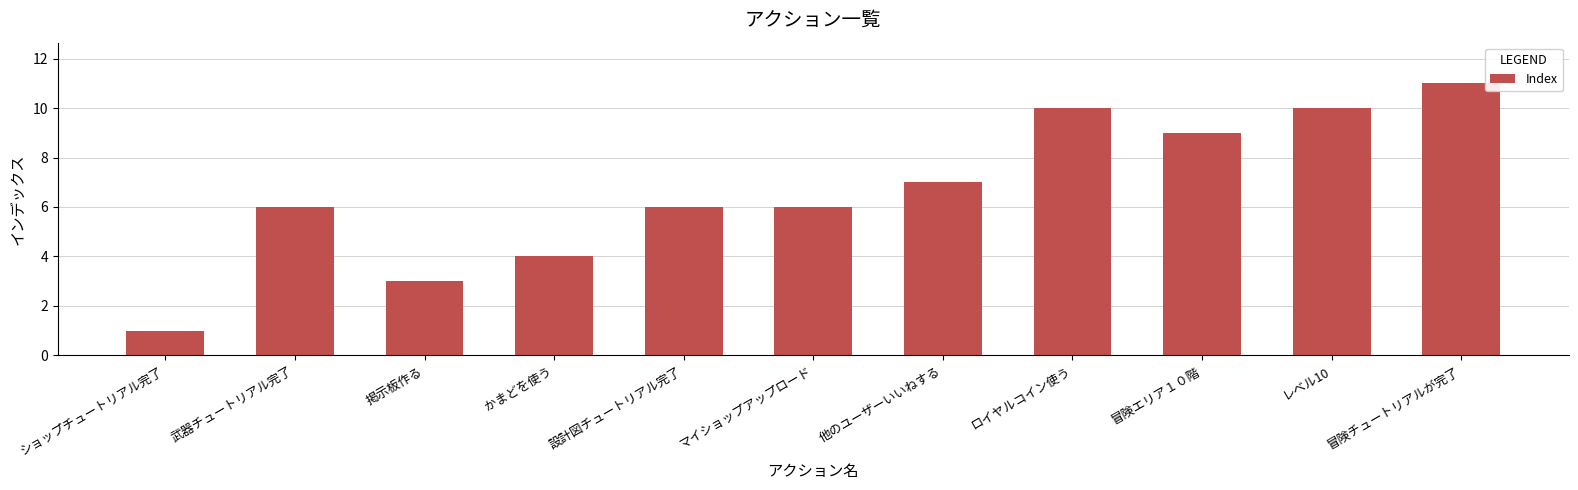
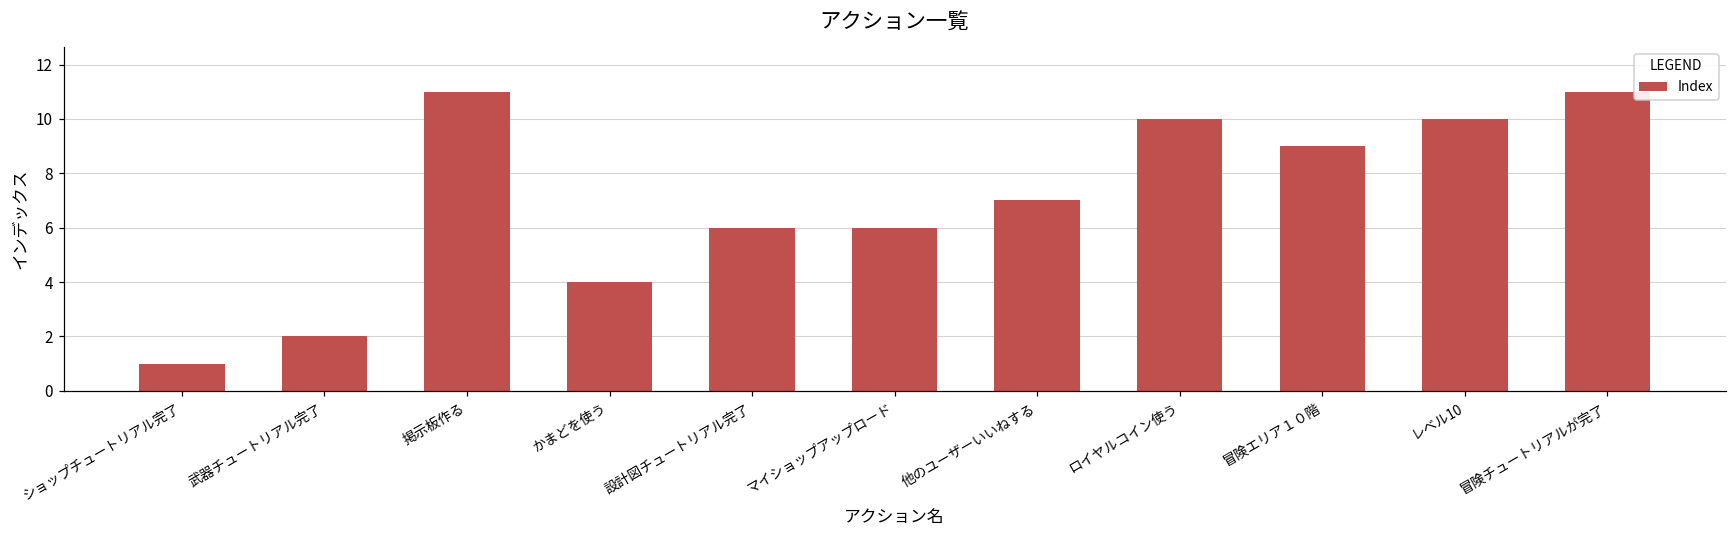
武器チュートリアル完了: 6 -> 2
掲示板作る: 3 -> 11
